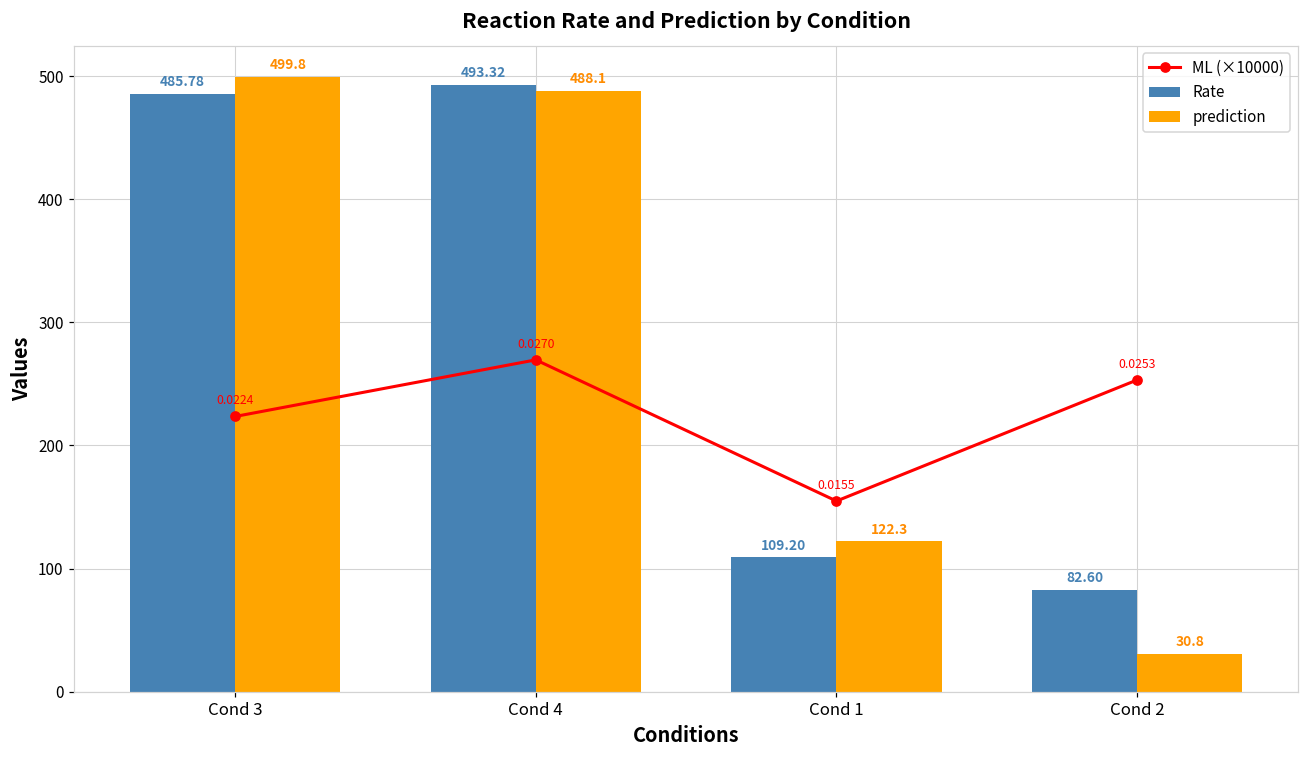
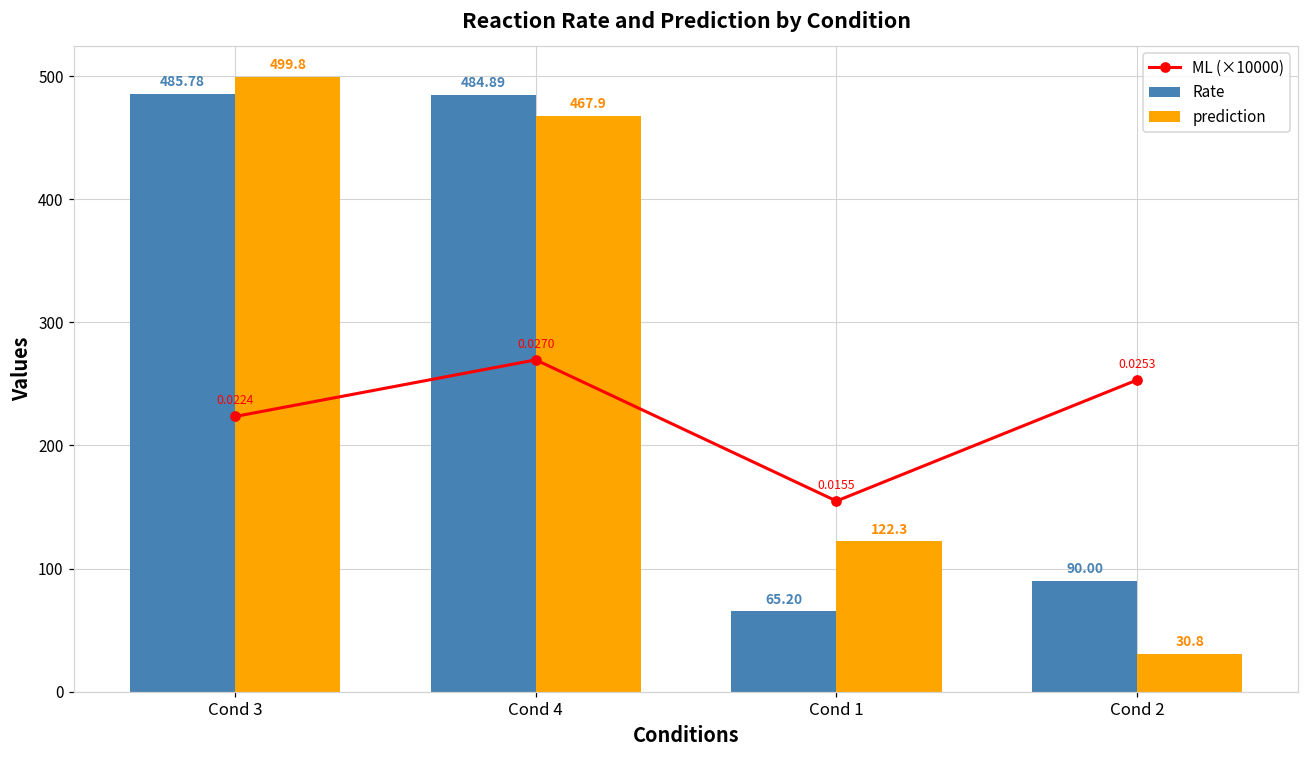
Rate, Cond 4: 493.32 -> 484.89
prediction, Cond 4: 488.1 -> 467.9
Rate, Cond 1: 109.20 -> 65.20
Rate, Cond 2: 82.60 -> 90.00
